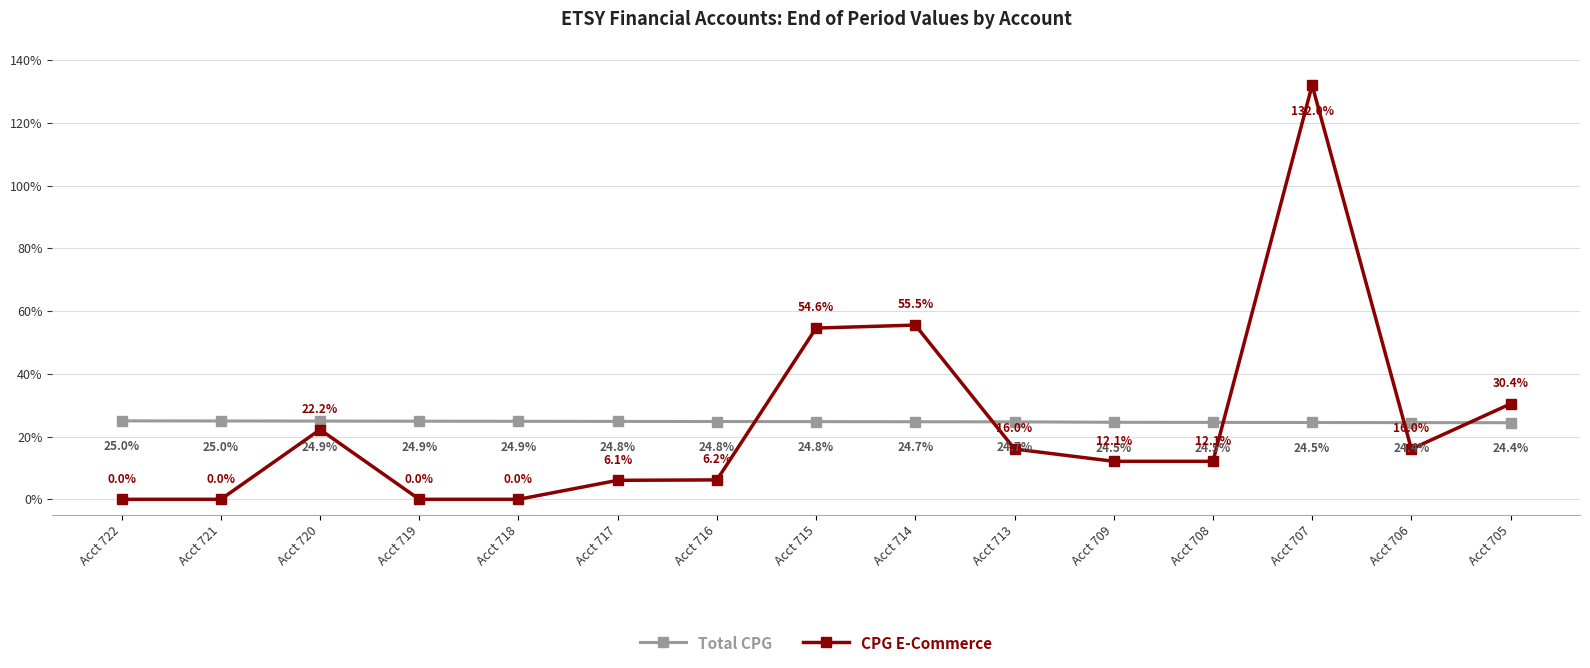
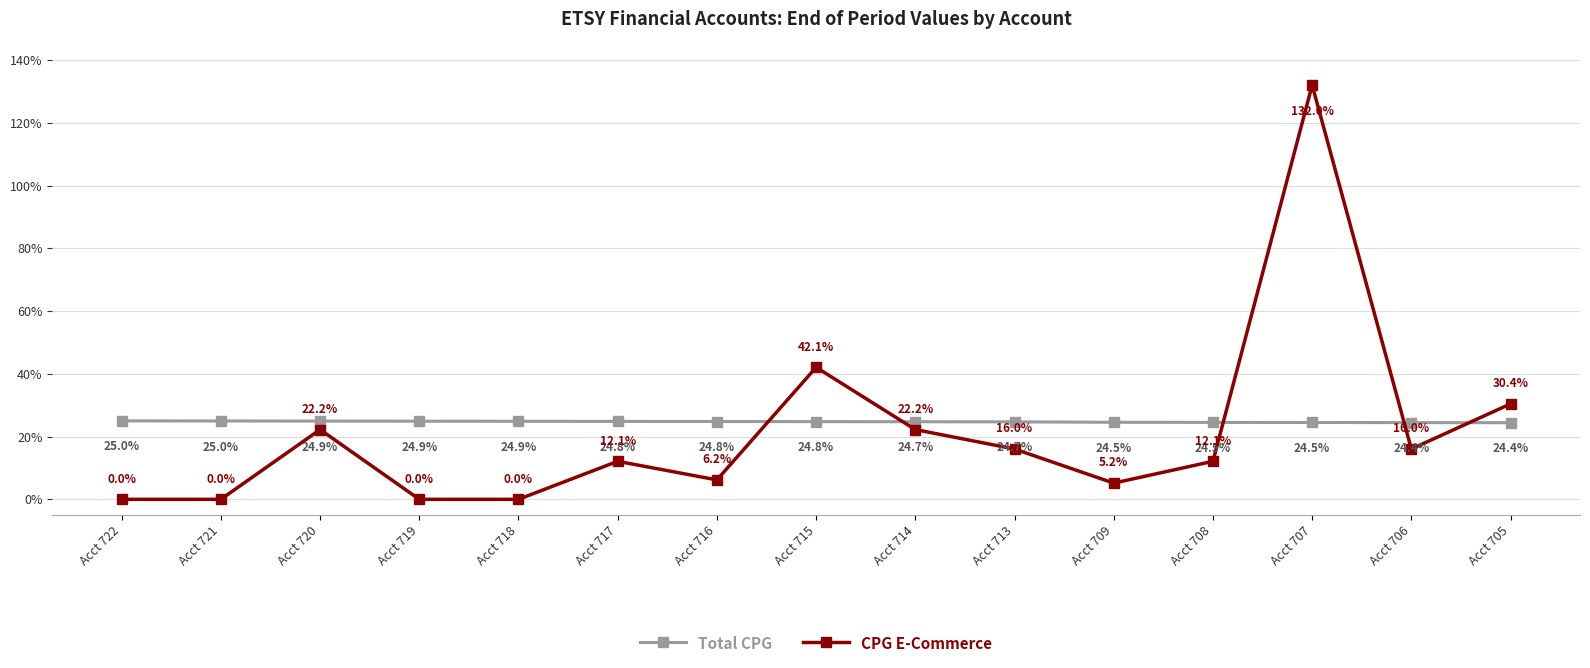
CPG E-Commerce, Acct 717: 6.1% -> 12.1%
CPG E-Commerce, Acct 715: 54.6% -> 42.1%
CPG E-Commerce, Acct 714: 55.5% -> 22.2%
CPG E-Commerce, Acct 709: 12.1% -> 5.2%
